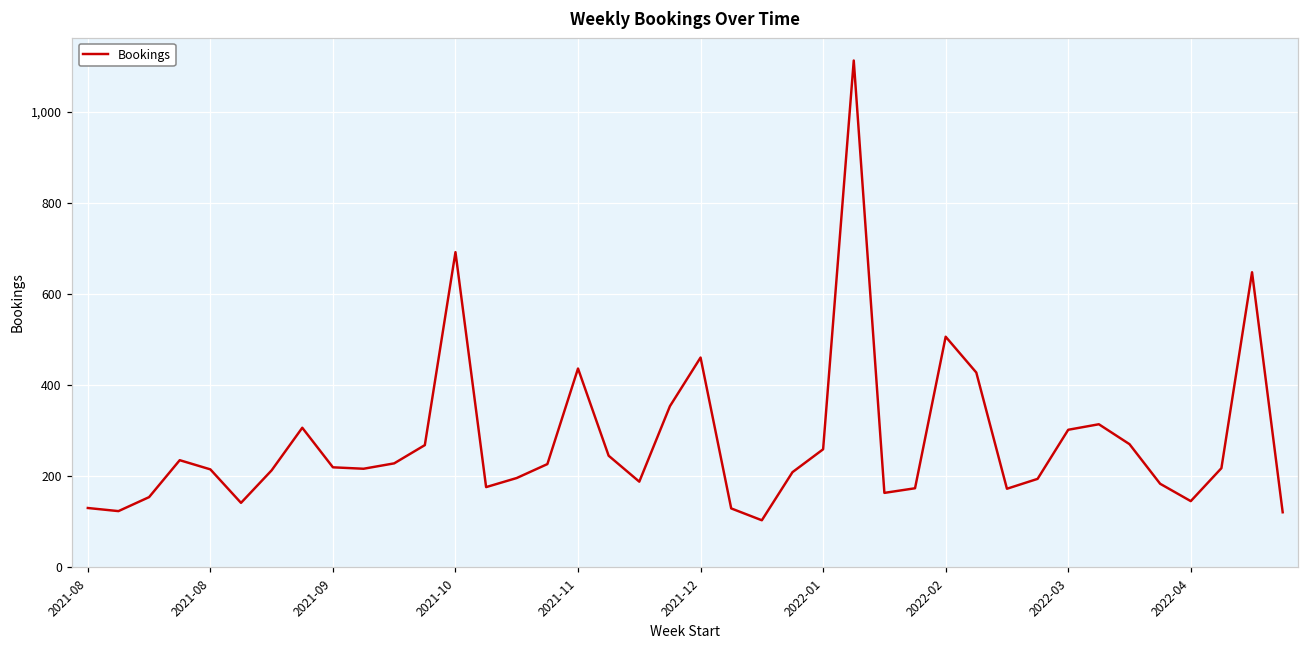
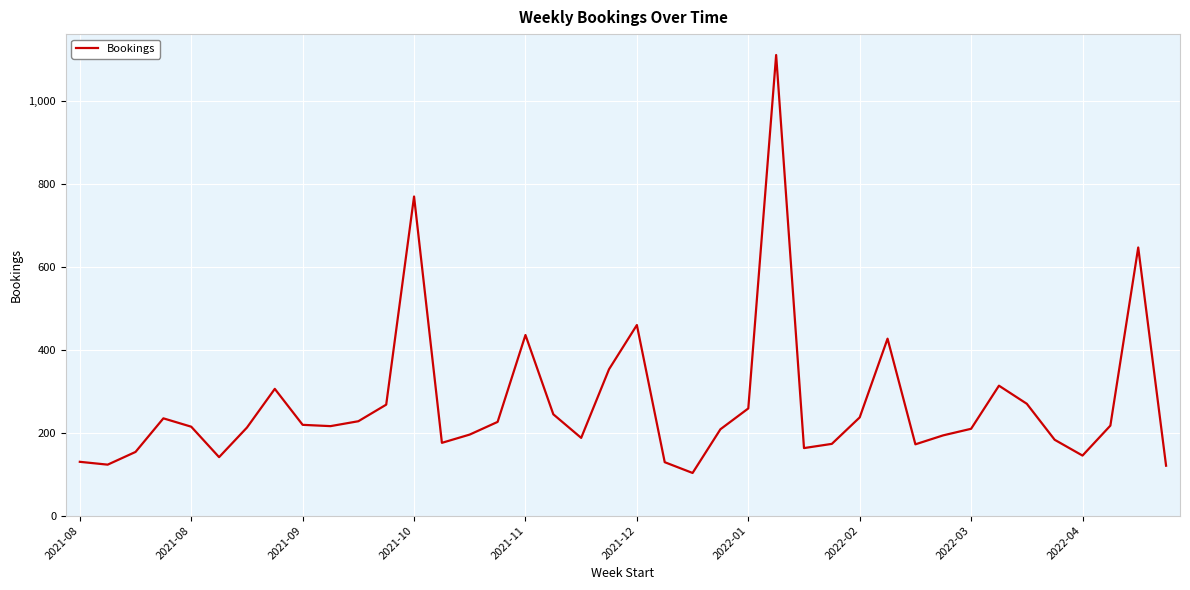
2021-10: 690 -> 770
2022-02: 510 -> 240
2022-03: 300 -> 210
